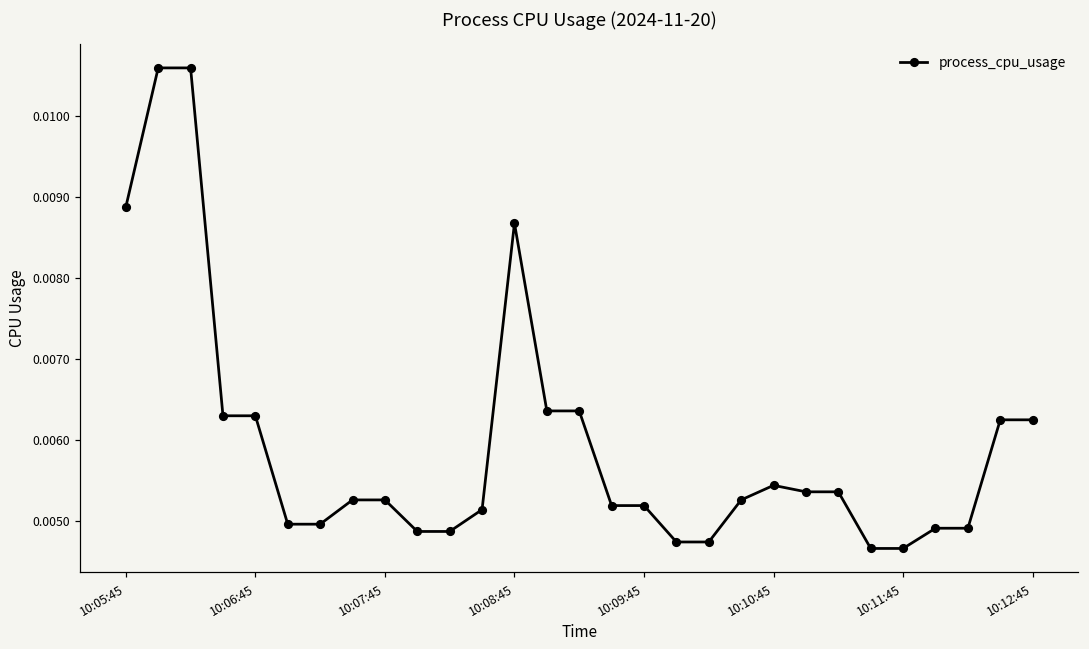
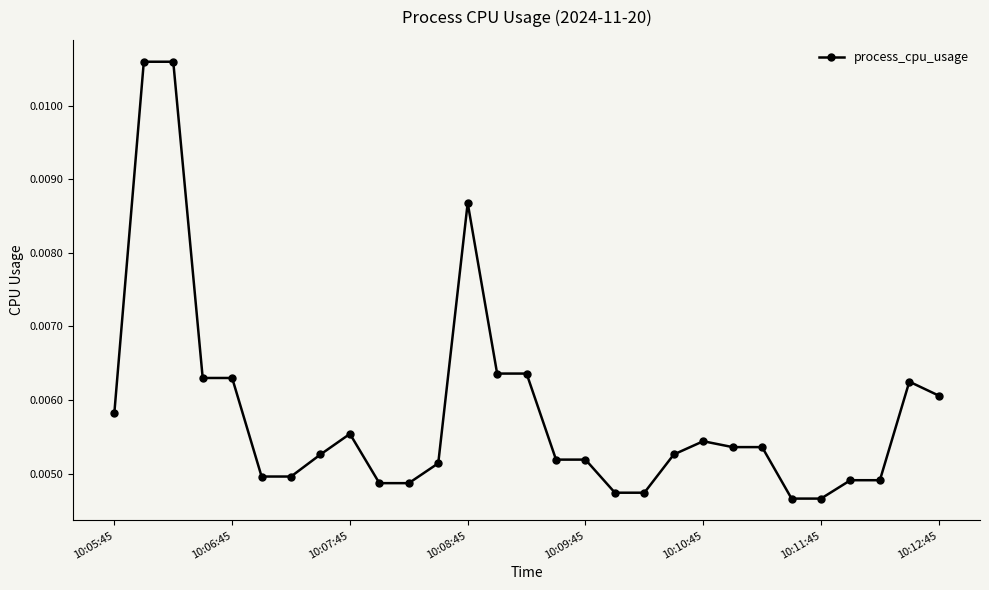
10:05:45: 0.0089 -> 0.0058
10:07:45: 0.0053 -> 0.0055
10:12:45: 0.0063 -> 0.0061
